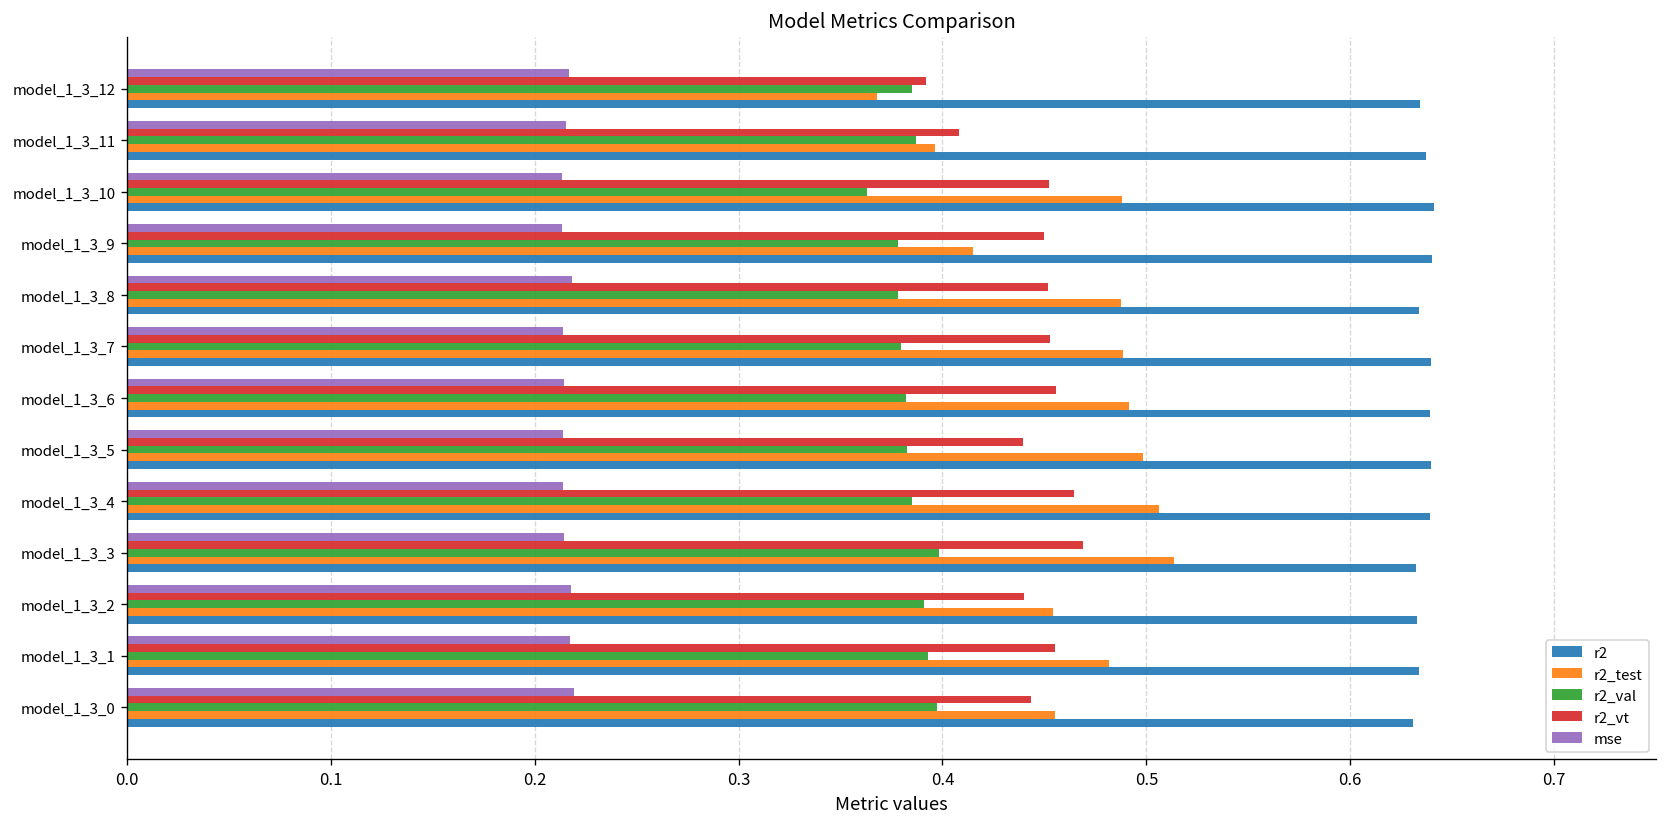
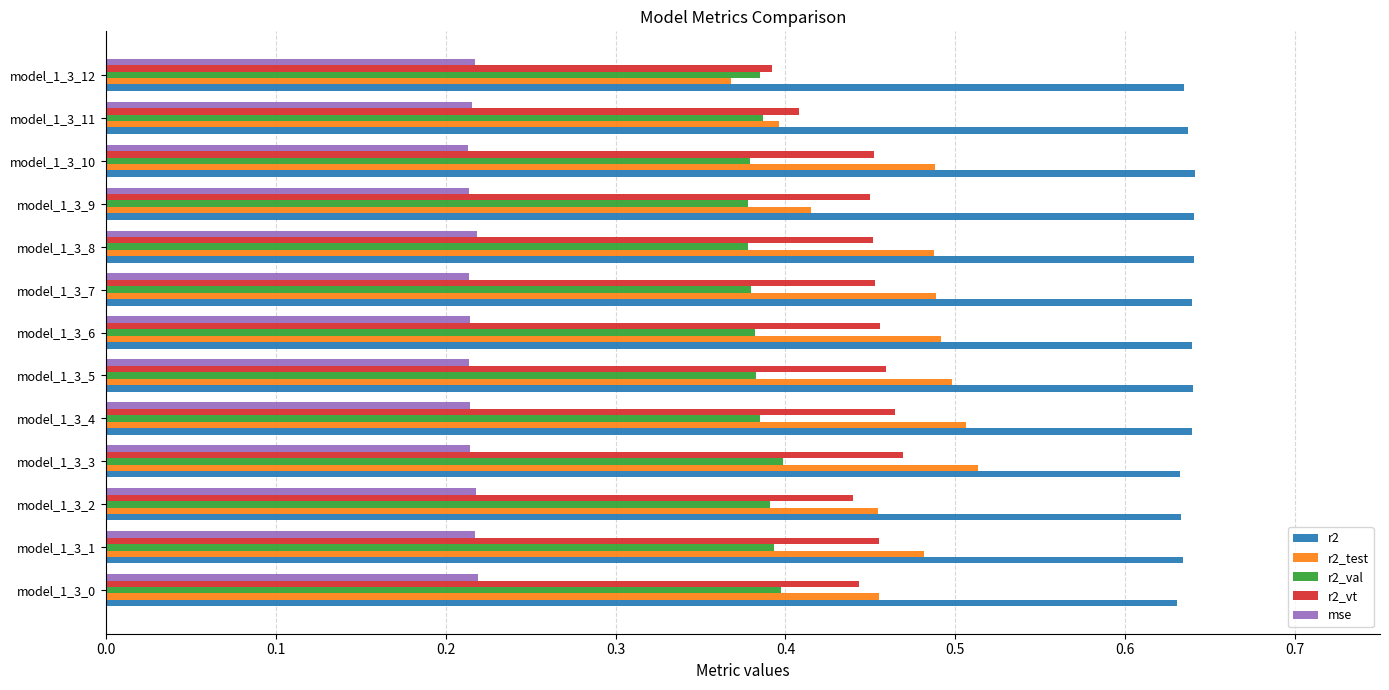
r2_val, model_1_3_10: 0.363 -> 0.379
r2, model_1_3_8: 0.634 -> 0.640
r2_vt, model_1_3_5: 0.439 -> 0.459
